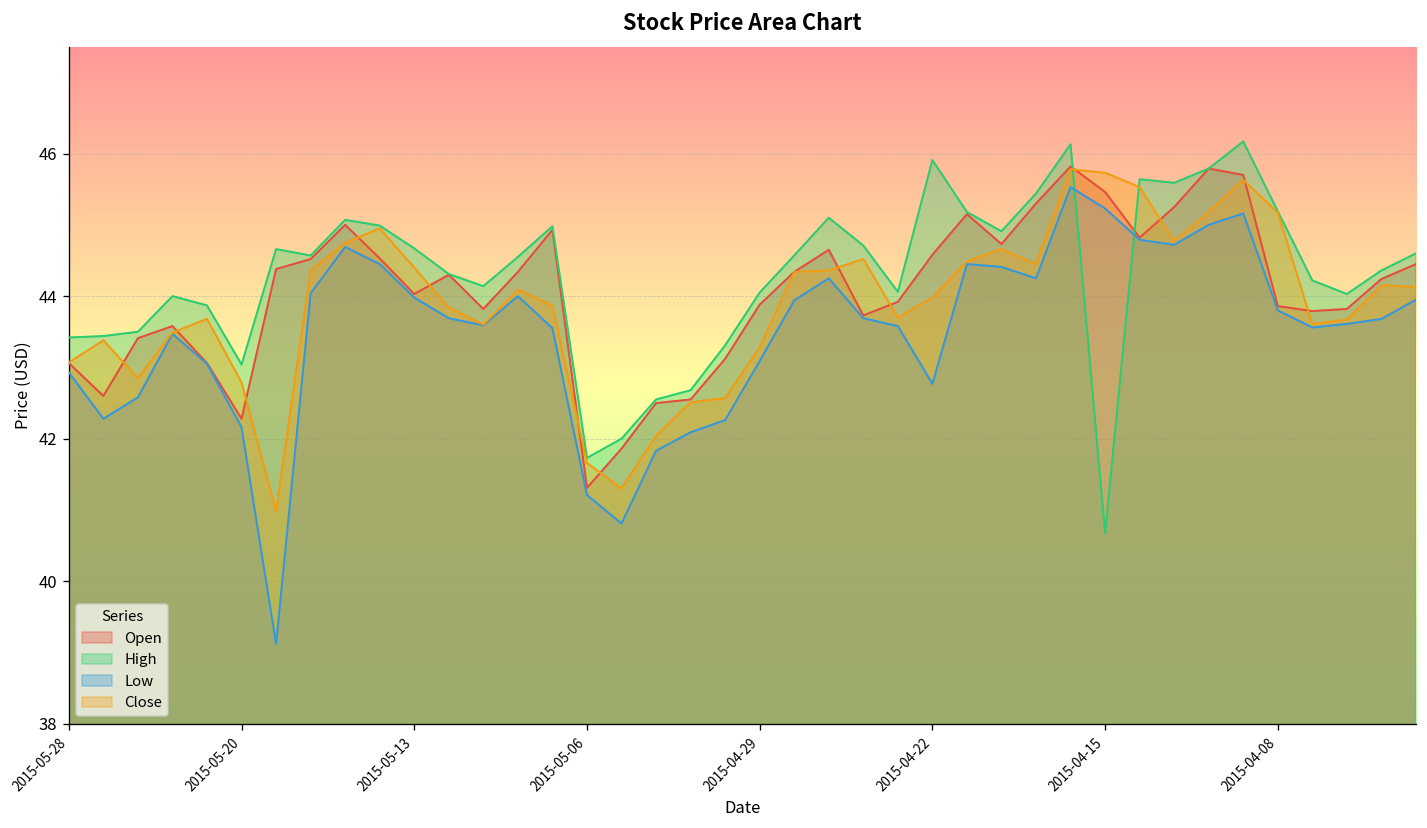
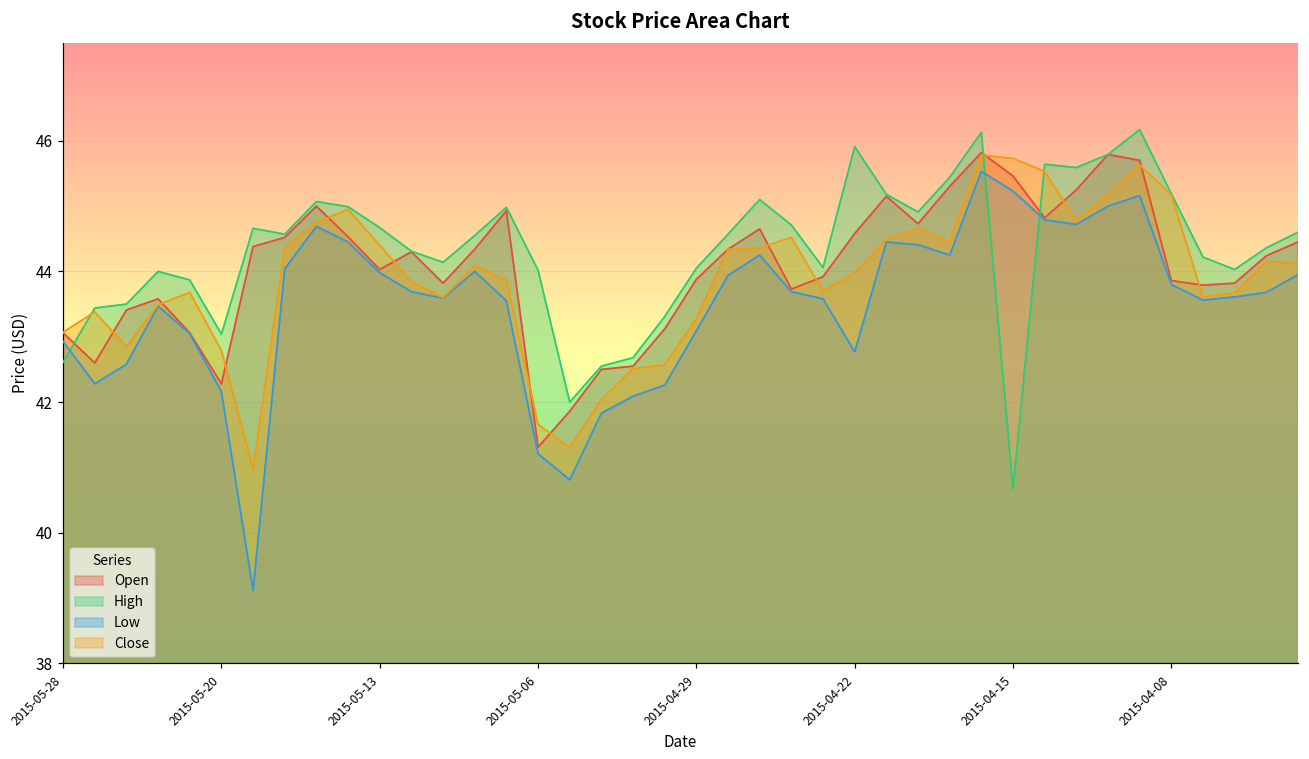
High, 2015-05-28: 43.4 -> 42.6
High, 2015-05-06: 41.7 -> 44.0
